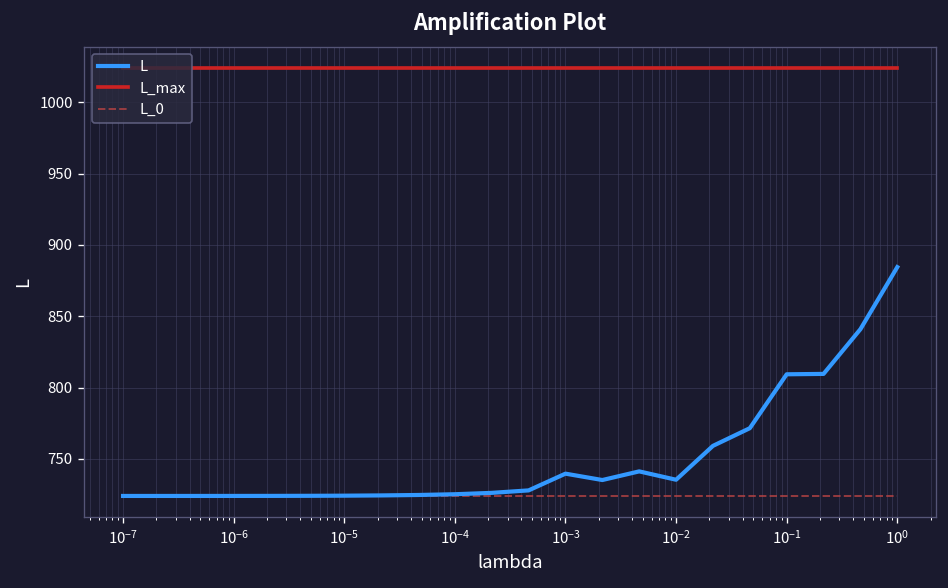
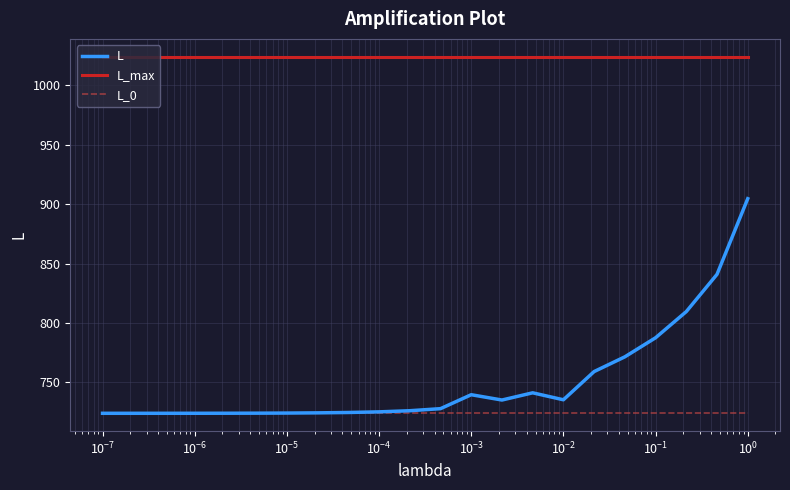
L, 10^-1: 809 -> 788
L, 10^0: 884 -> 905
